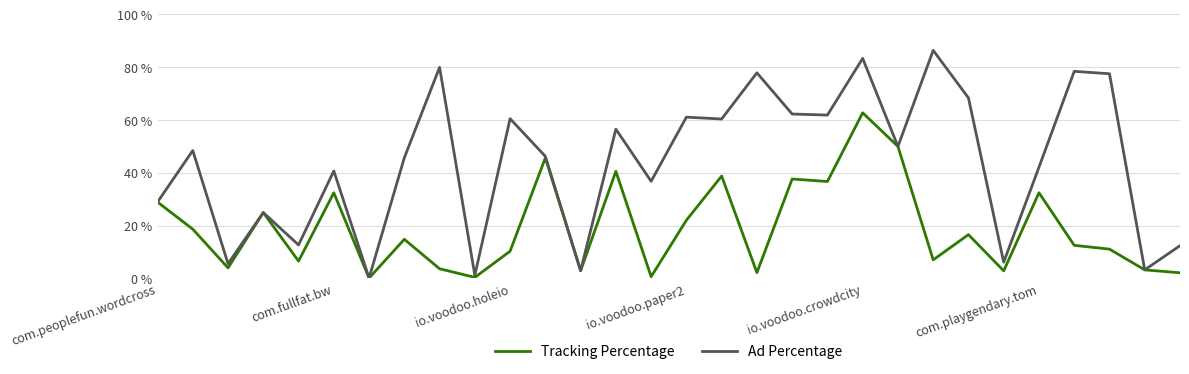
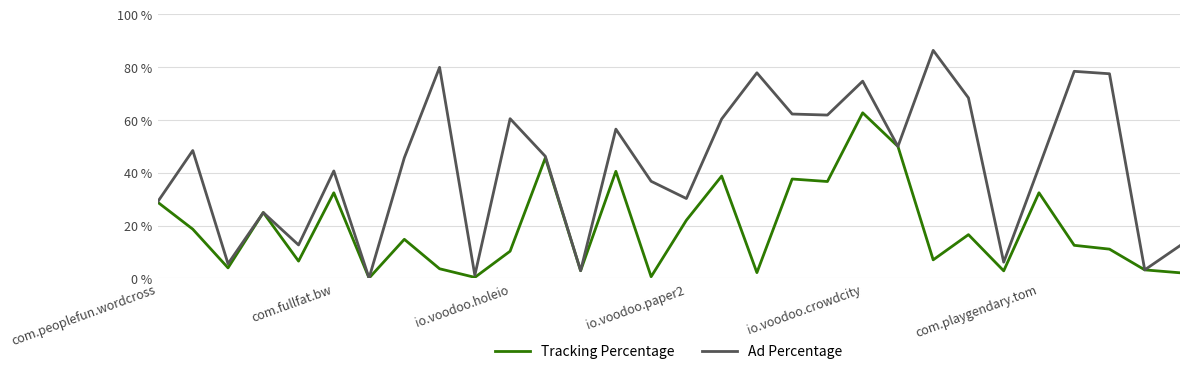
Ad Percentage, io.voodoo.paper2: 61 % -> 30 %
Ad Percentage, io.voodoo.crowdcity: 83 % -> 75 %
